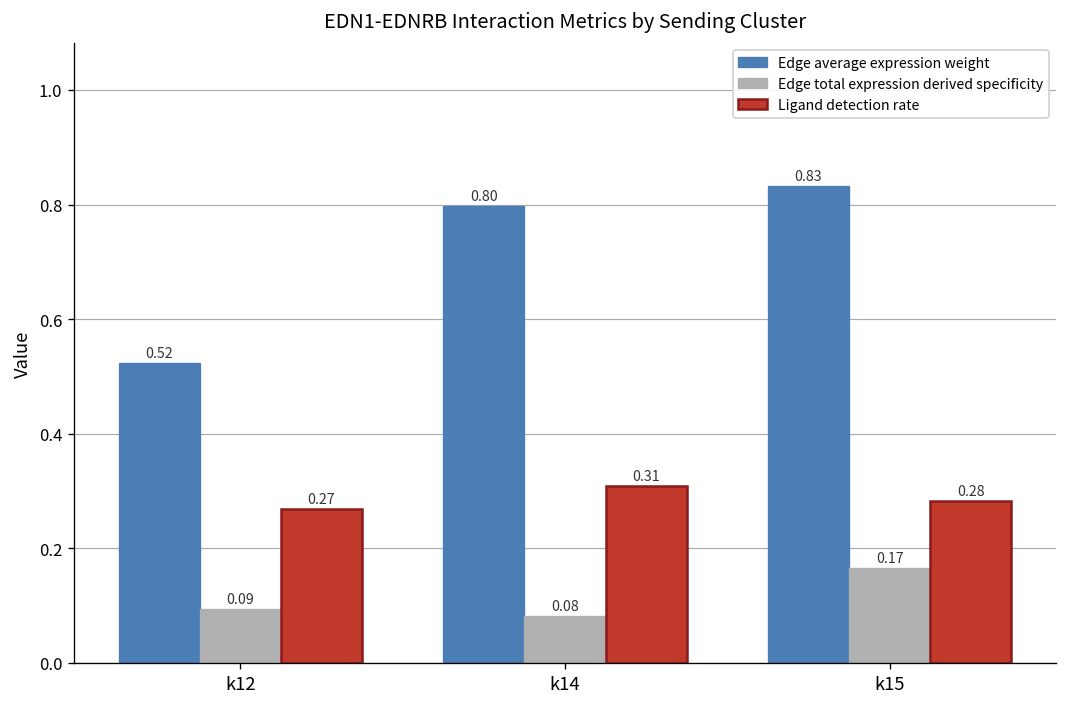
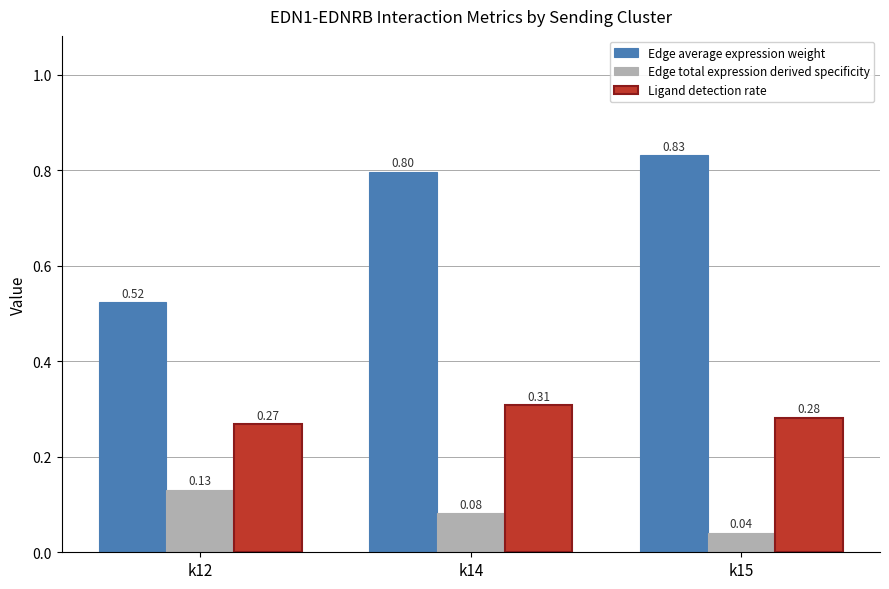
Edge total expression derived specificity, k12: 0.09 -> 0.13
Edge total expression derived specificity, k15: 0.17 -> 0.04
